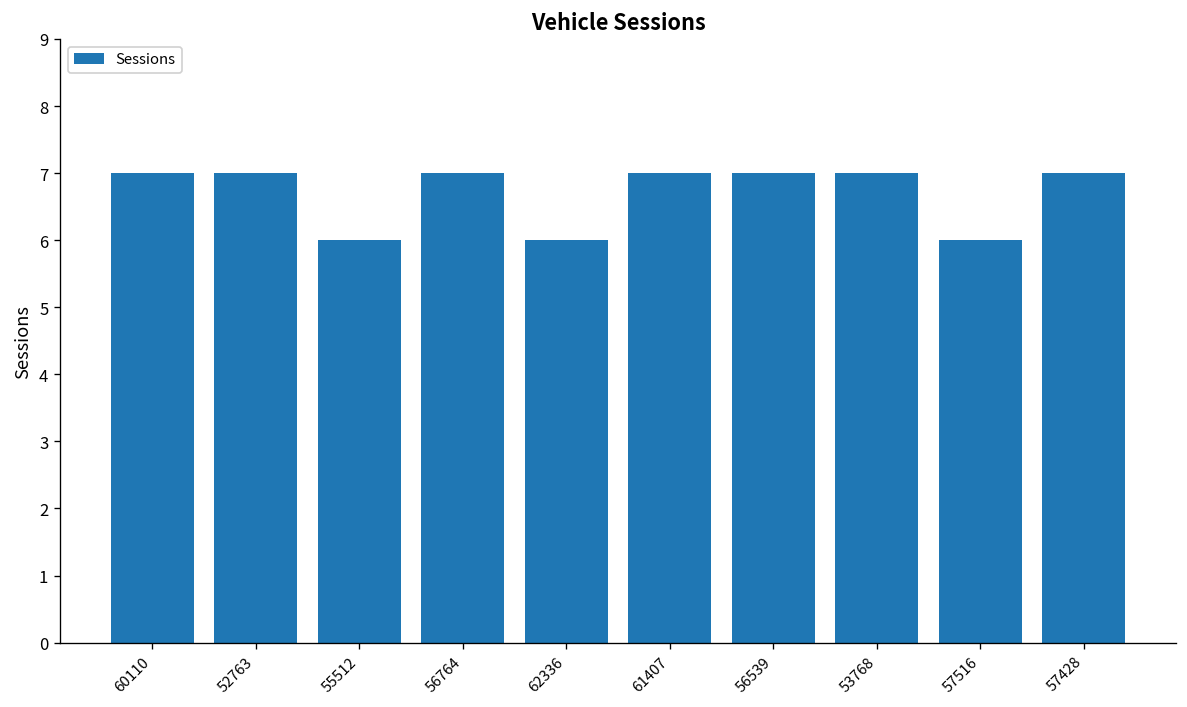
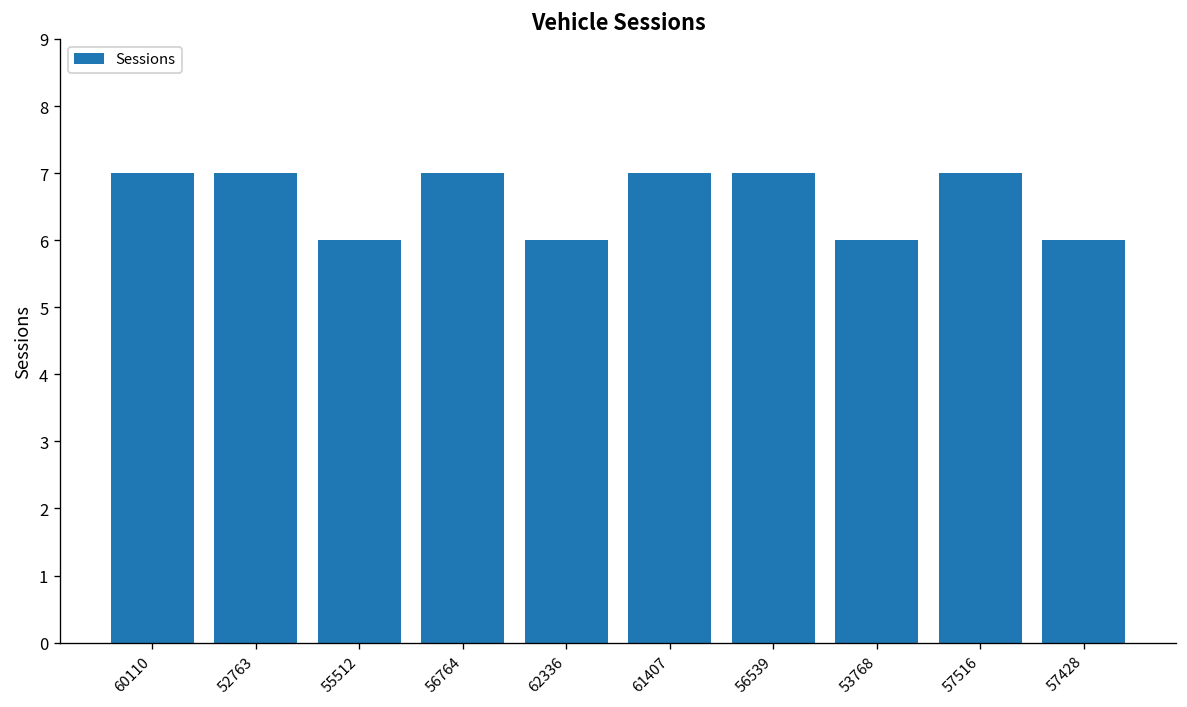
53768: 7 -> 6
57516: 6 -> 7
57428: 7 -> 6
